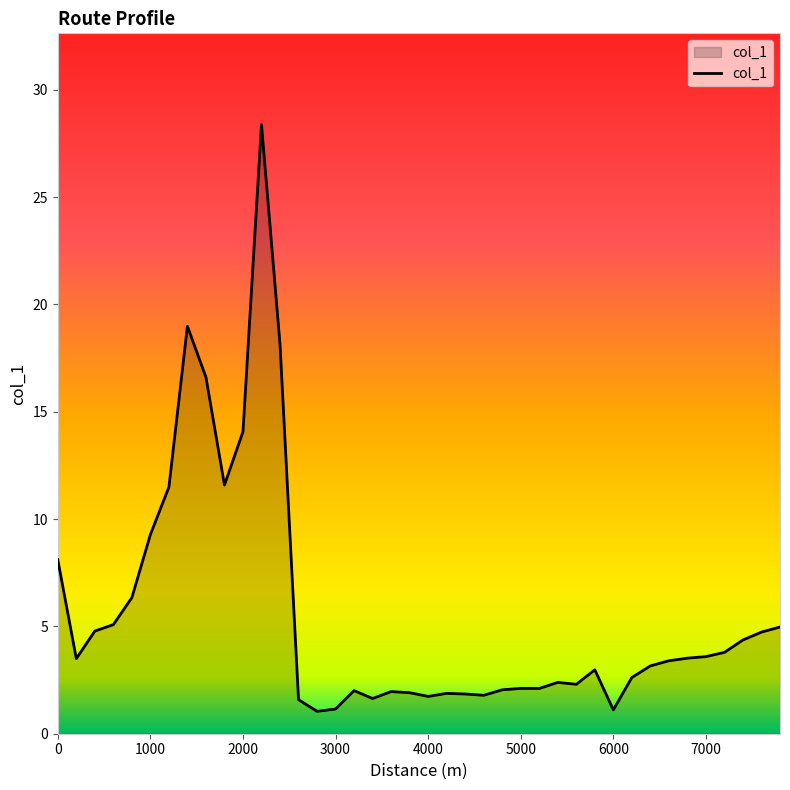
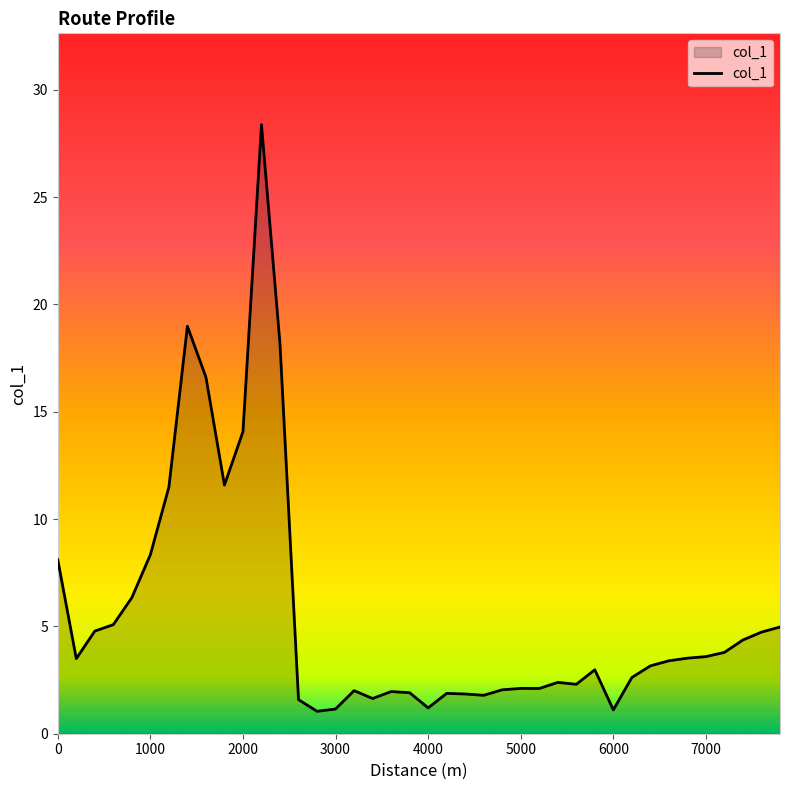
1000: 9.3 -> 8.3
4000: 1.7 -> 1.2
